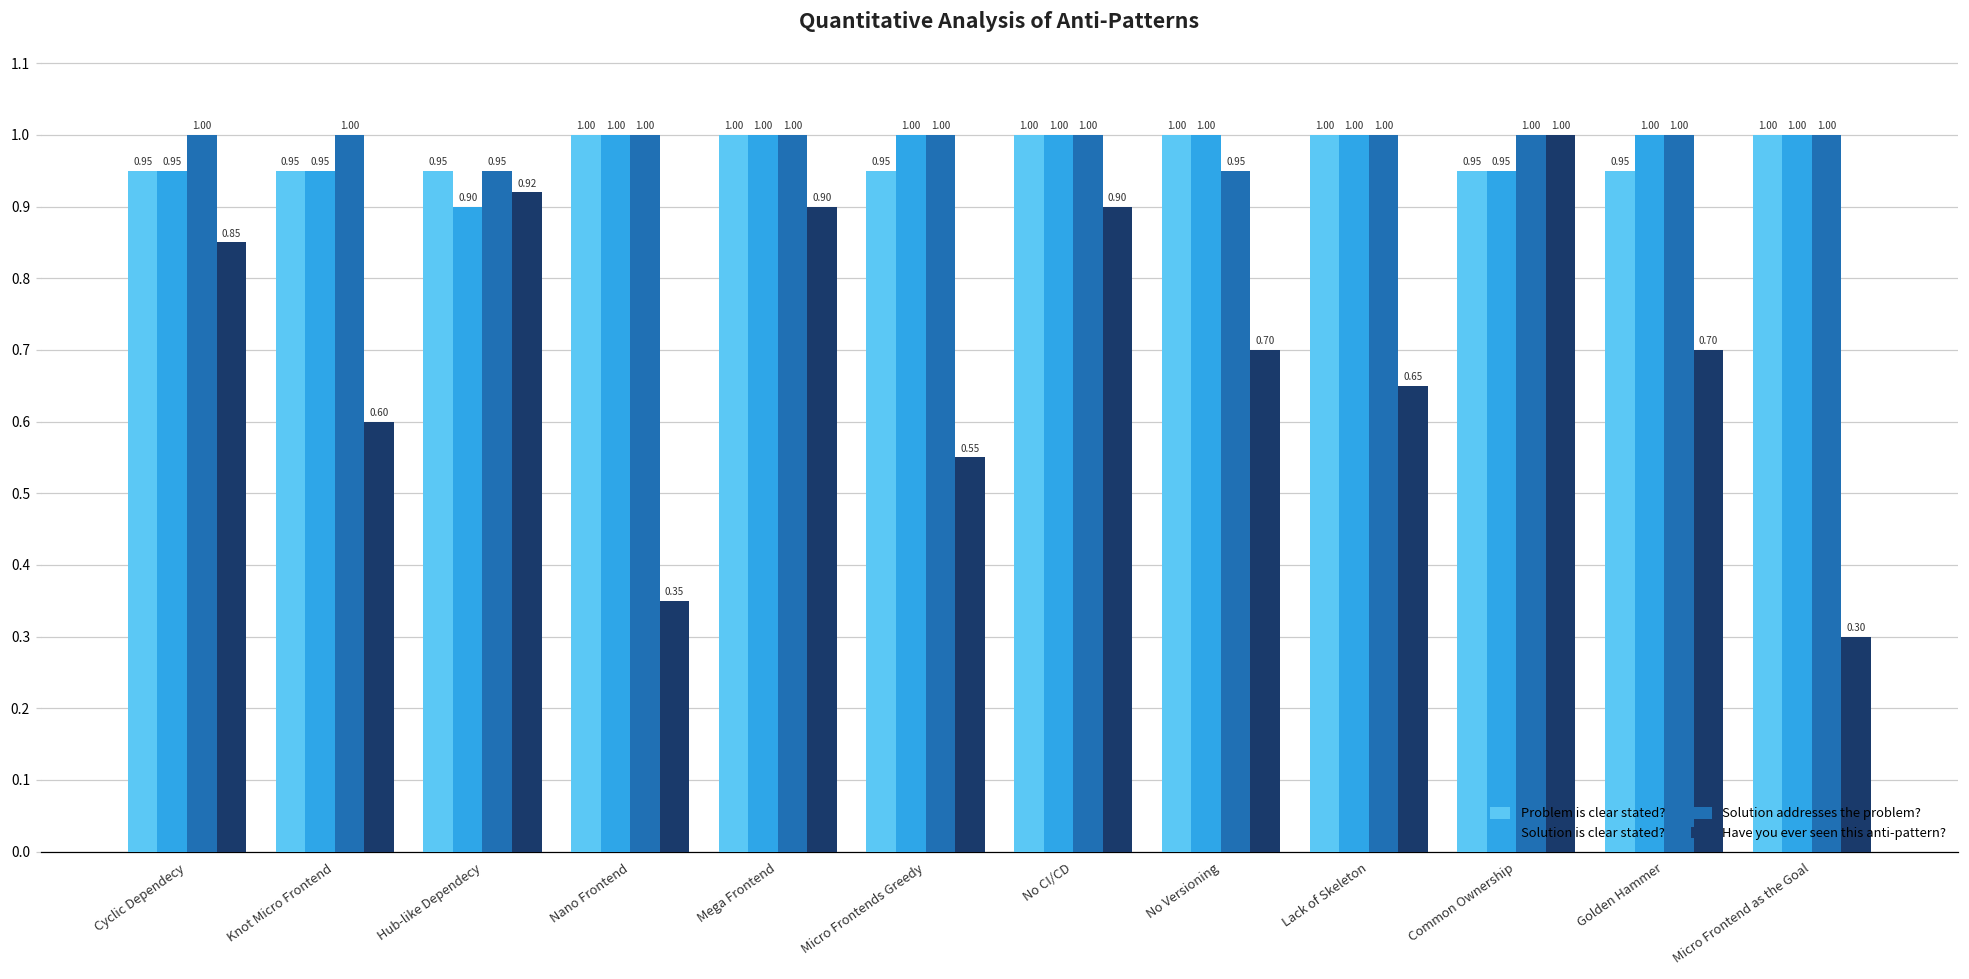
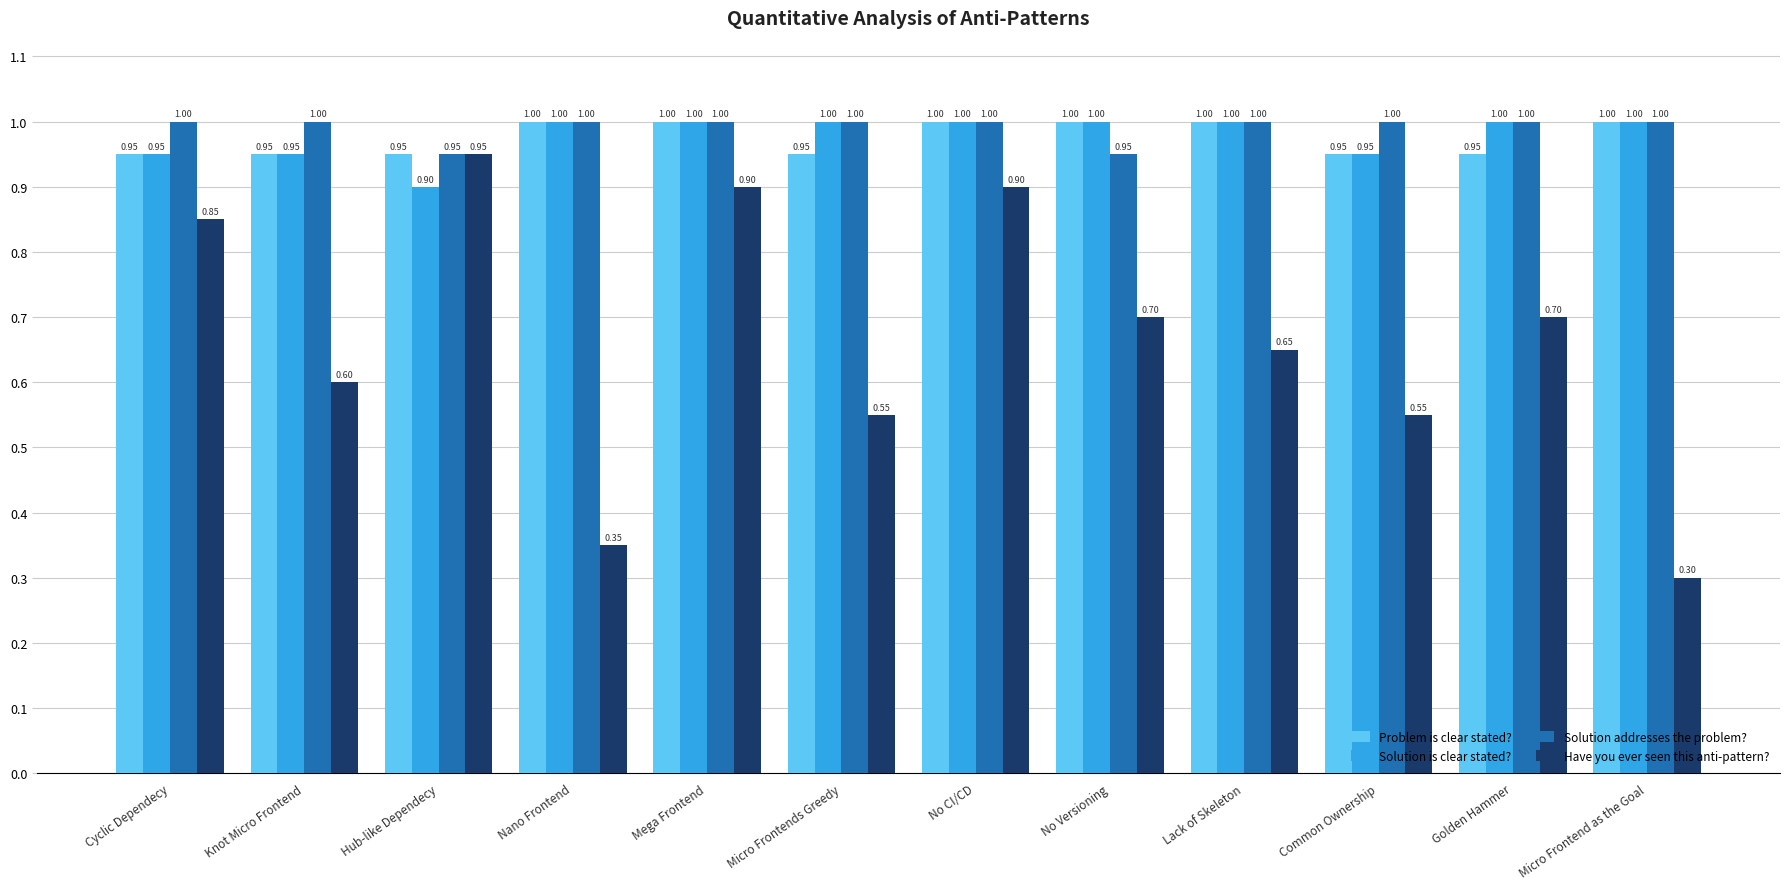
Have you ever seen this anti-pattern?, Hub-like Dependecy: 0.92 -> 0.95
Have you ever seen this anti-pattern?, Common Ownership: 1.00 -> 0.55
